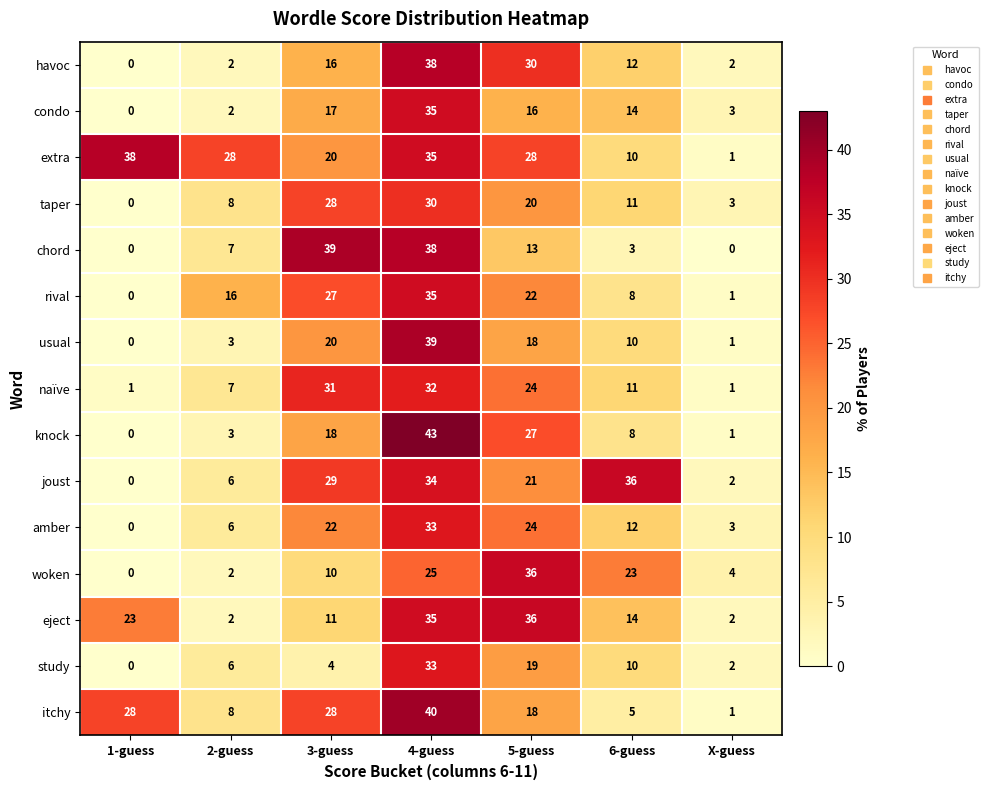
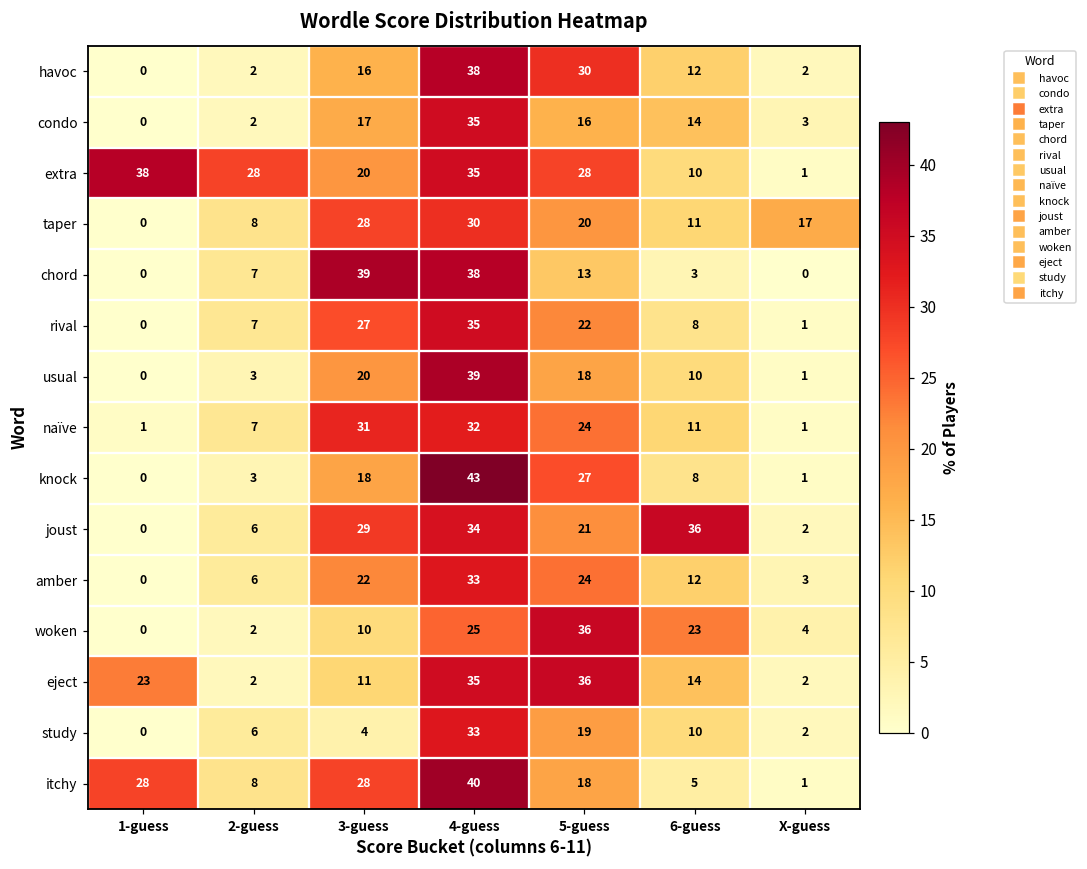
taper, X-guess: 3 -> 17
rival, 2-guess: 16 -> 7
